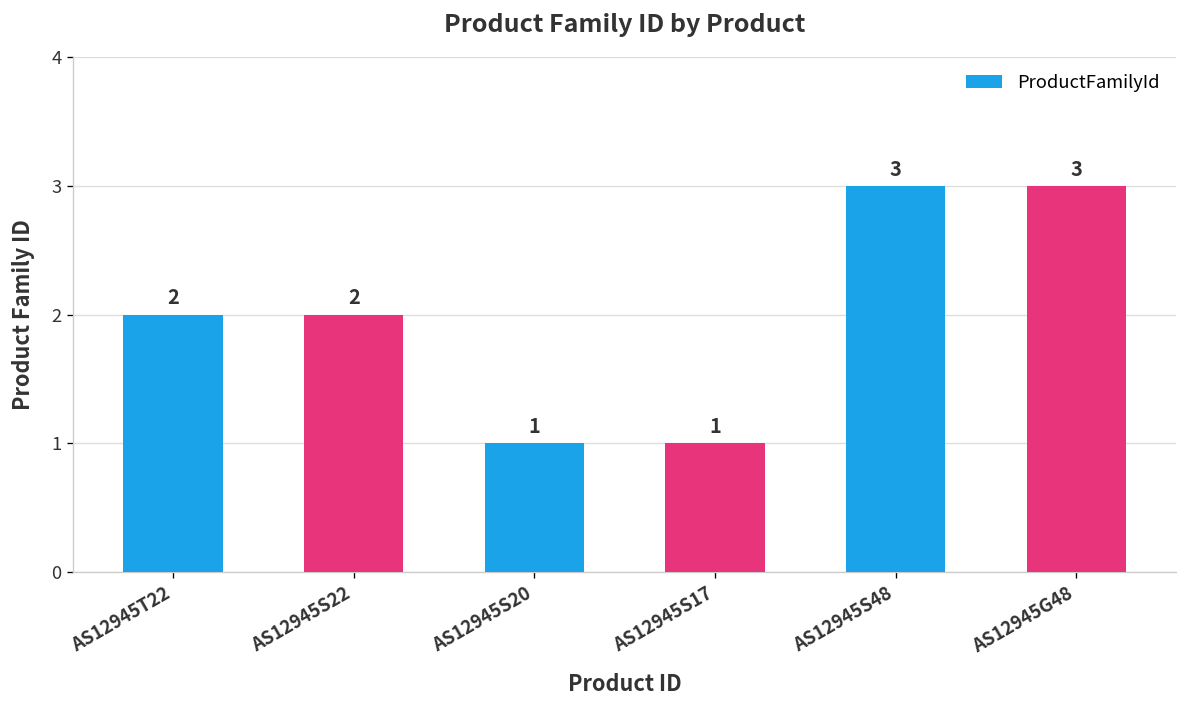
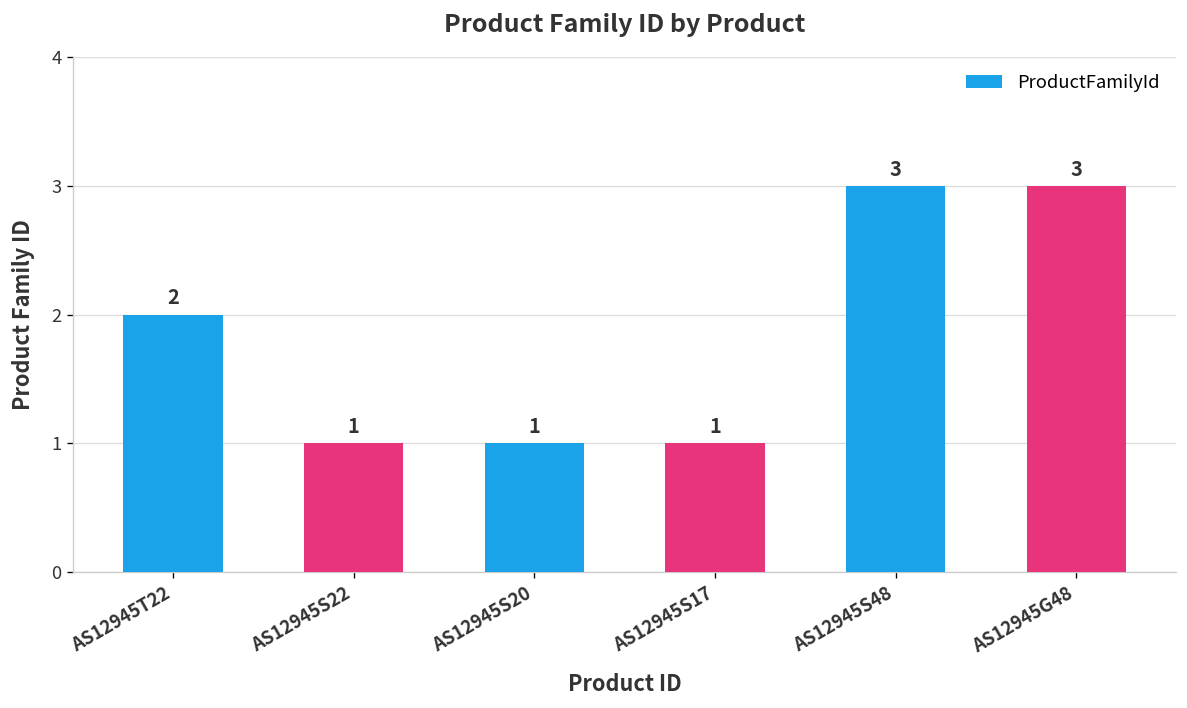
AS12945S22: 2 -> 1
